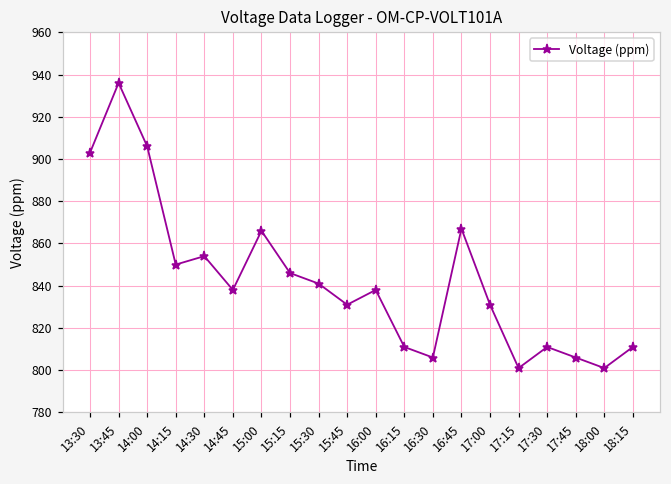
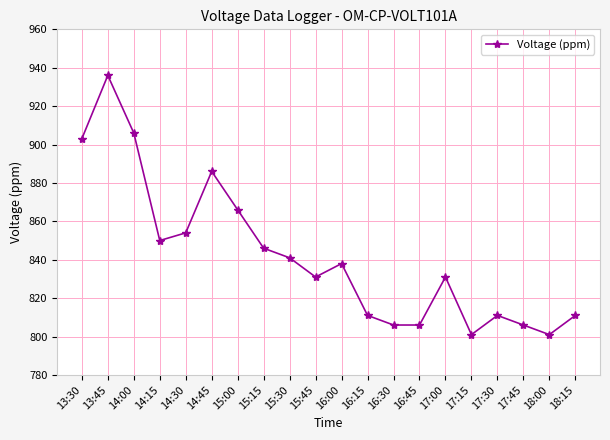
14:45: 838 -> 886
16:45: 867 -> 806
